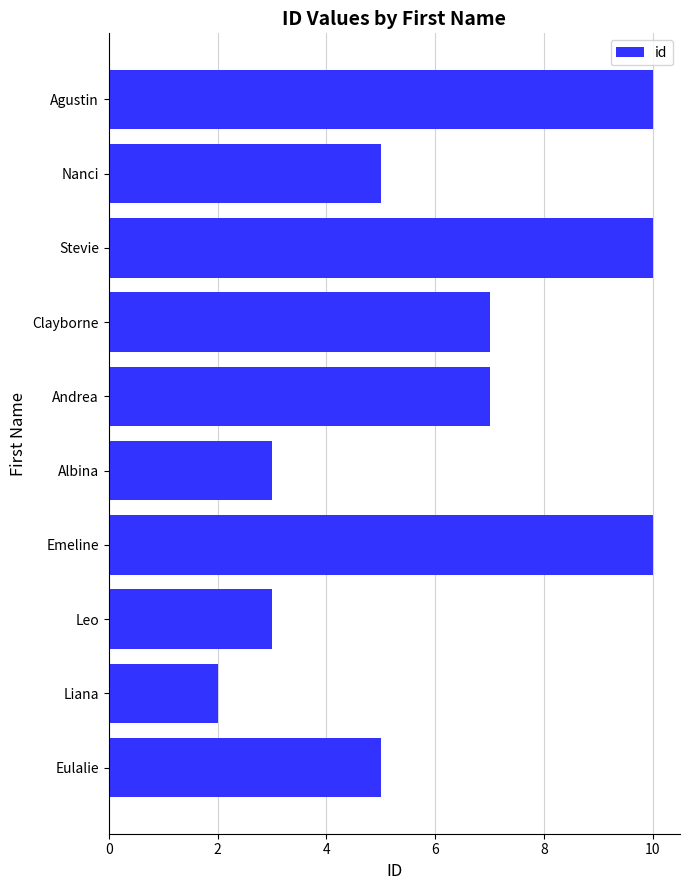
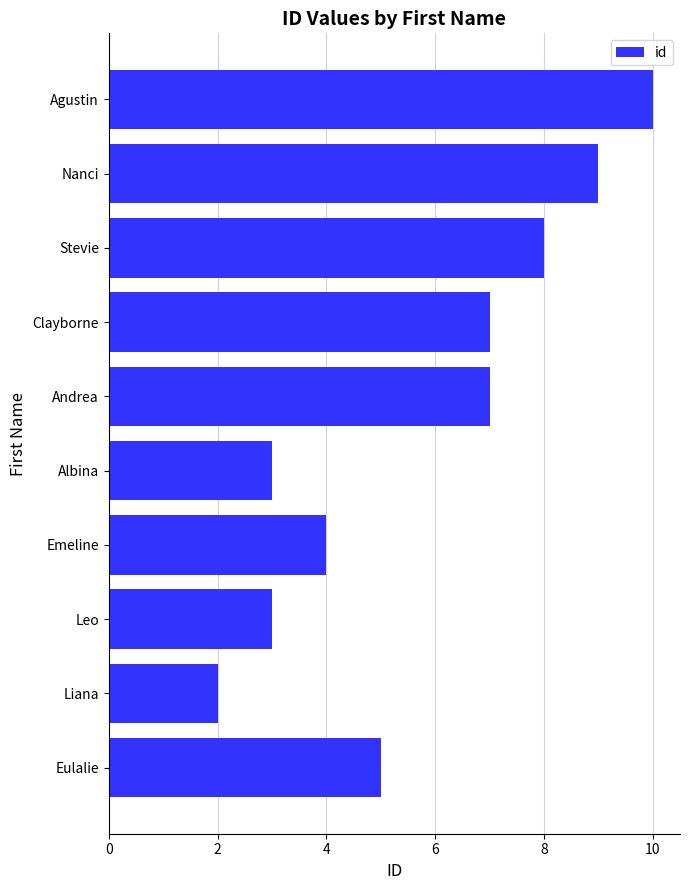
Nanci: 5 -> 9
Stevie: 10 -> 8
Emeline: 10 -> 4
